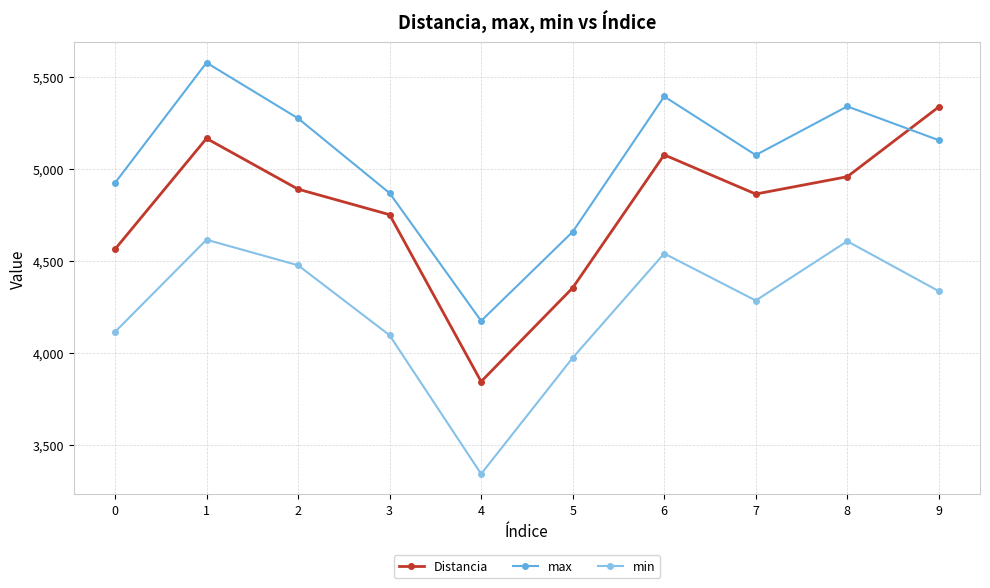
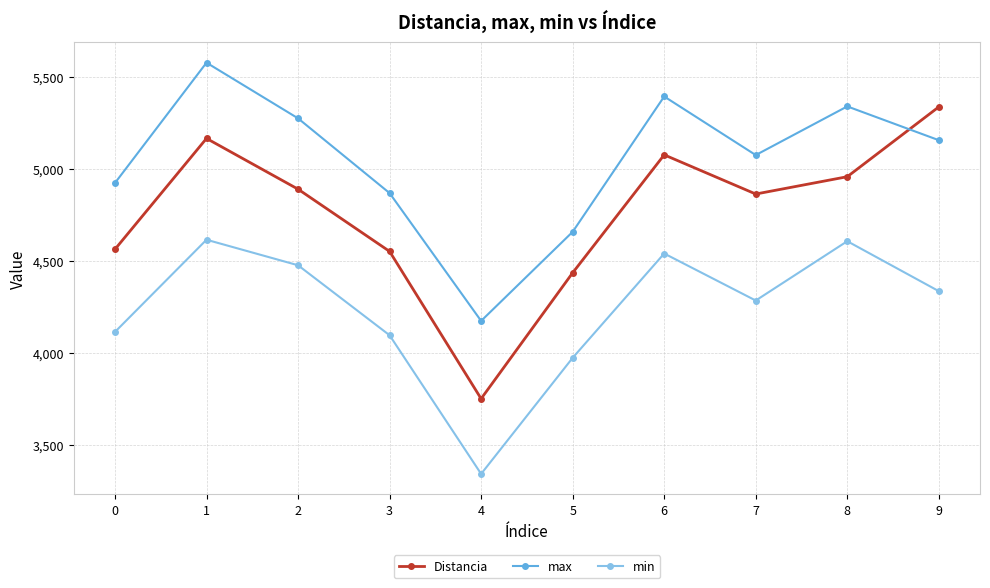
Distancia, 3: 4,750 -> 4,550
Distancia, 4: 3,840 -> 3,750
Distancia, 5: 4,350 -> 4,430
